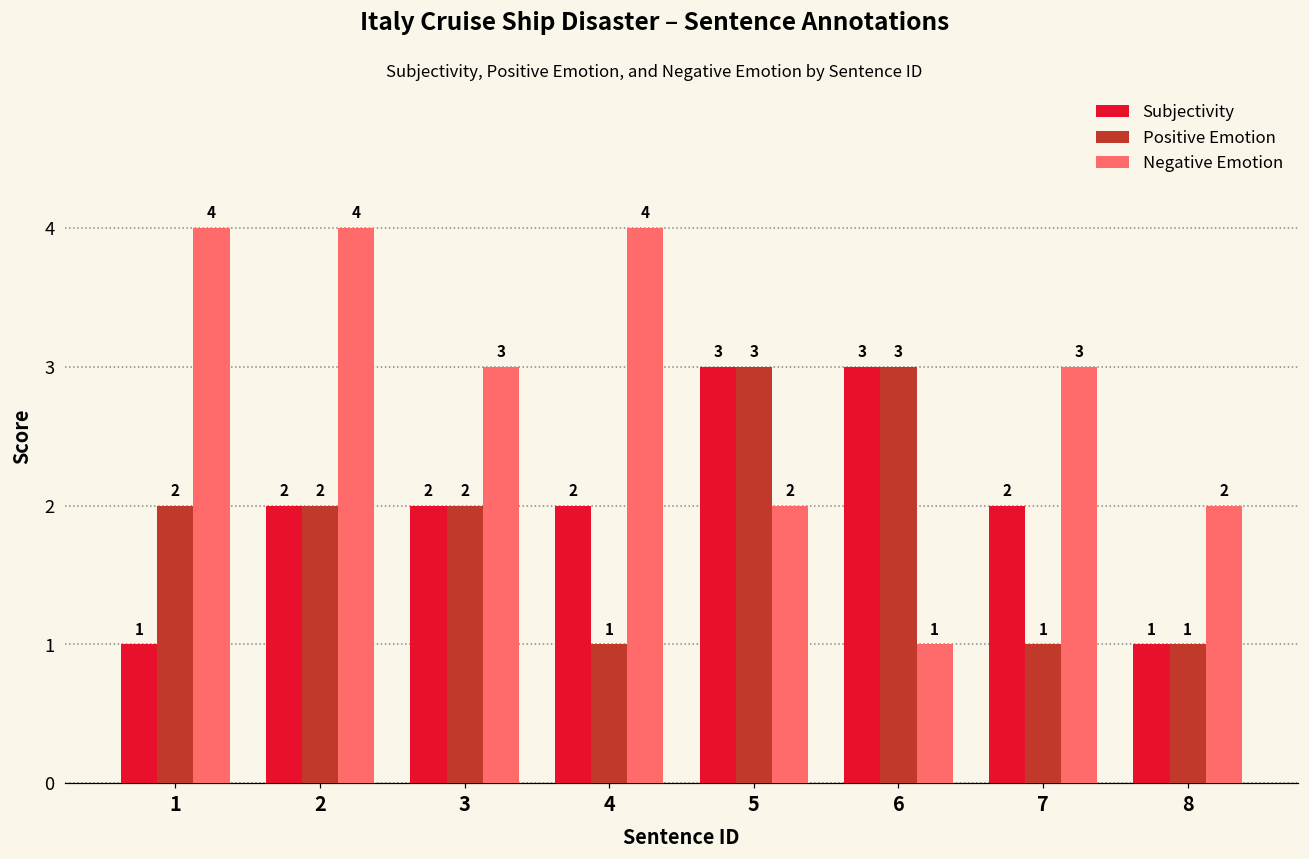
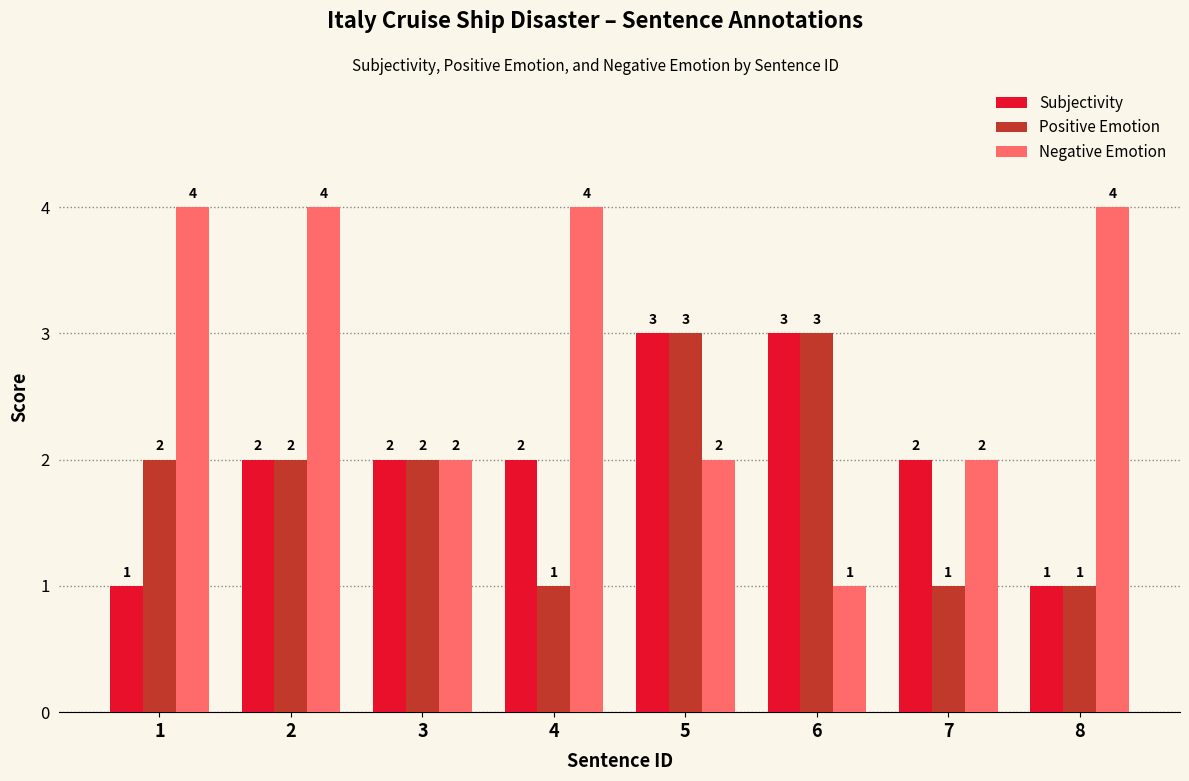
Negative Emotion, 3: 3 -> 2
Negative Emotion, 7: 3 -> 2
Negative Emotion, 8: 2 -> 4
